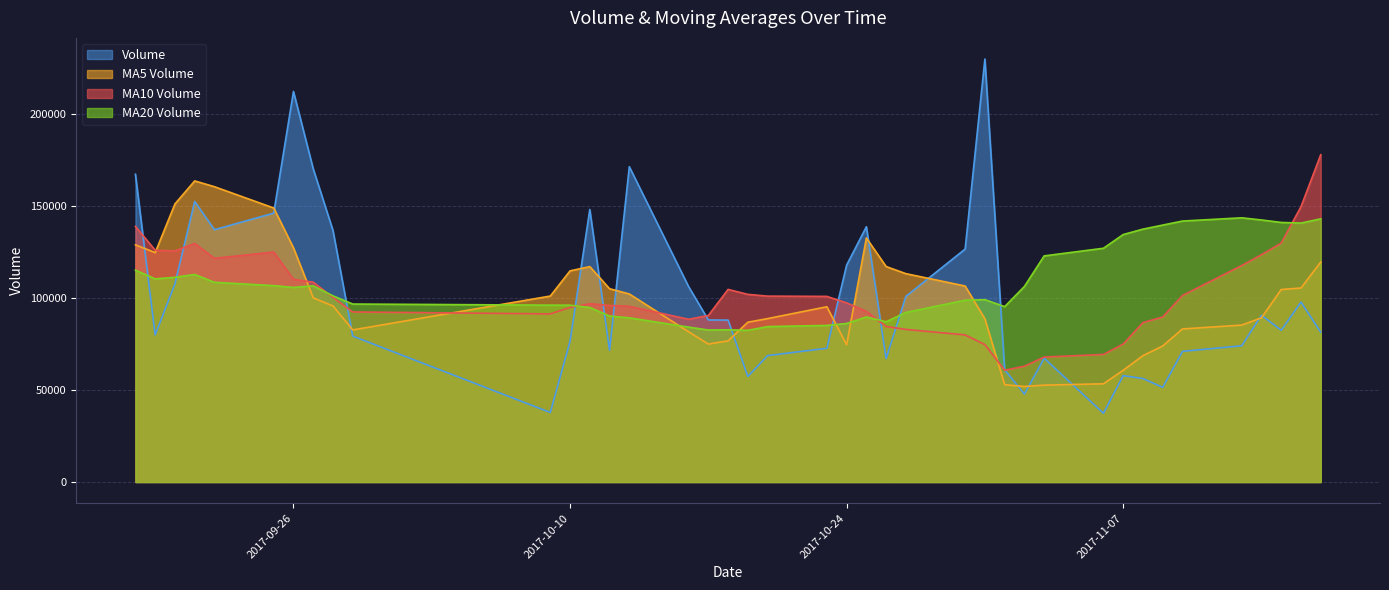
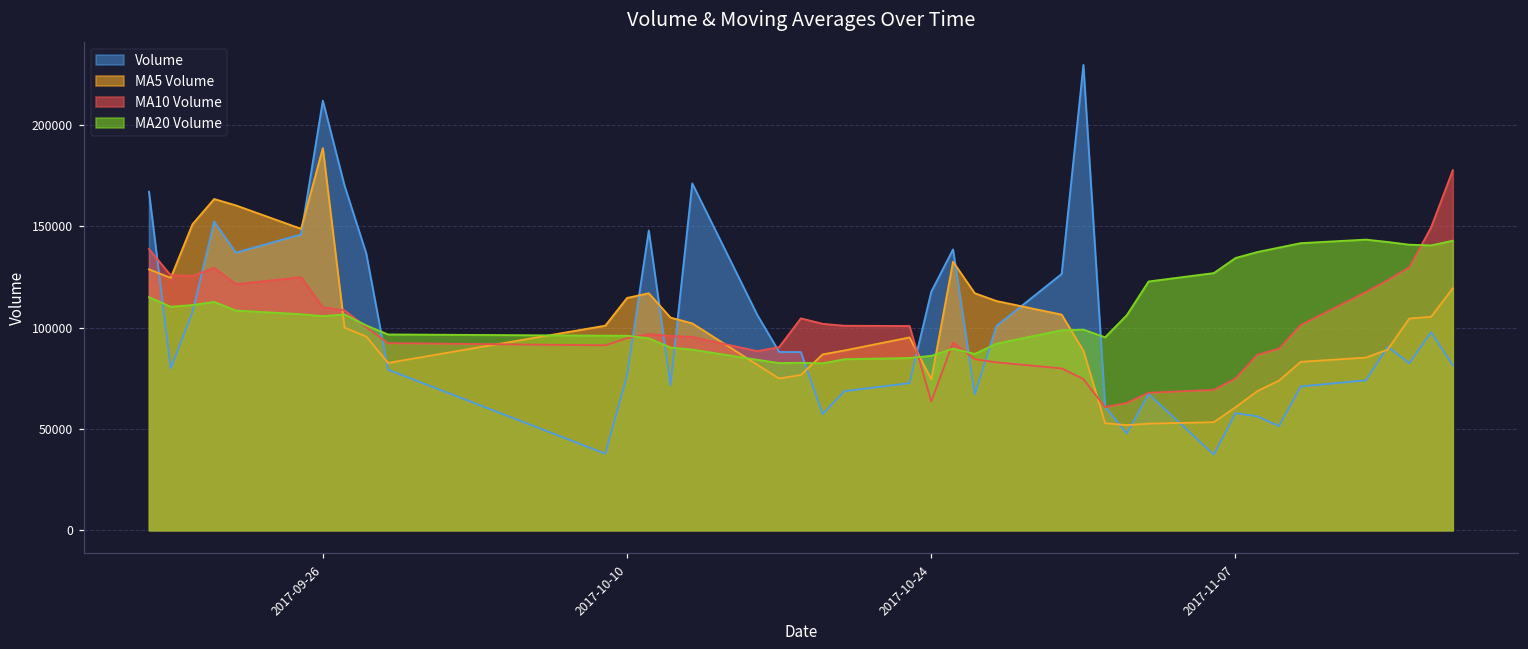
MA5 Volume, 2017-09-26: 127000 -> 189000
MA10 Volume, 2017-10-24: 97000 -> 64000
